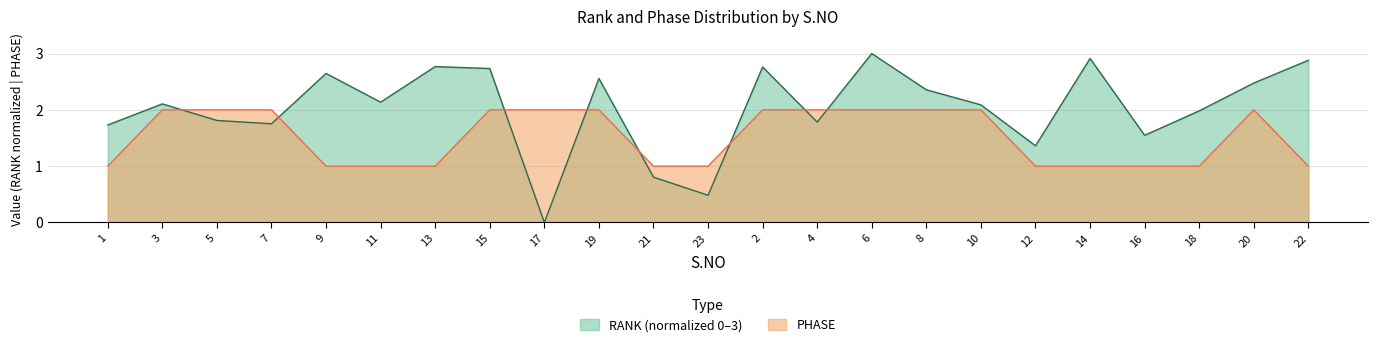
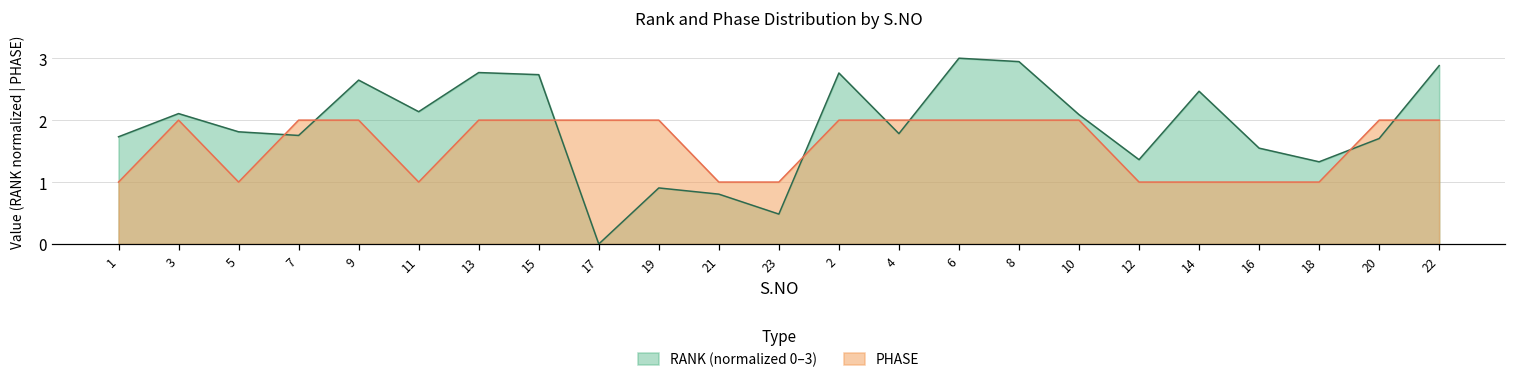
PHASE, 5: 2 -> 1
PHASE, 9: 1 -> 2
PHASE, 13: 1 -> 2
RANK (normalized 0–3), 19: 2.6 -> 0.9
RANK (normalized 0–3), 8: 2.4 -> 2.9
RANK (normalized 0–3), 14: 2.9 -> 2.5
RANK (normalized 0–3), 18: 2.0 -> 1.3
RANK (normalized 0–3), 20: 2.5 -> 1.7
PHASE, 22: 1 -> 2
